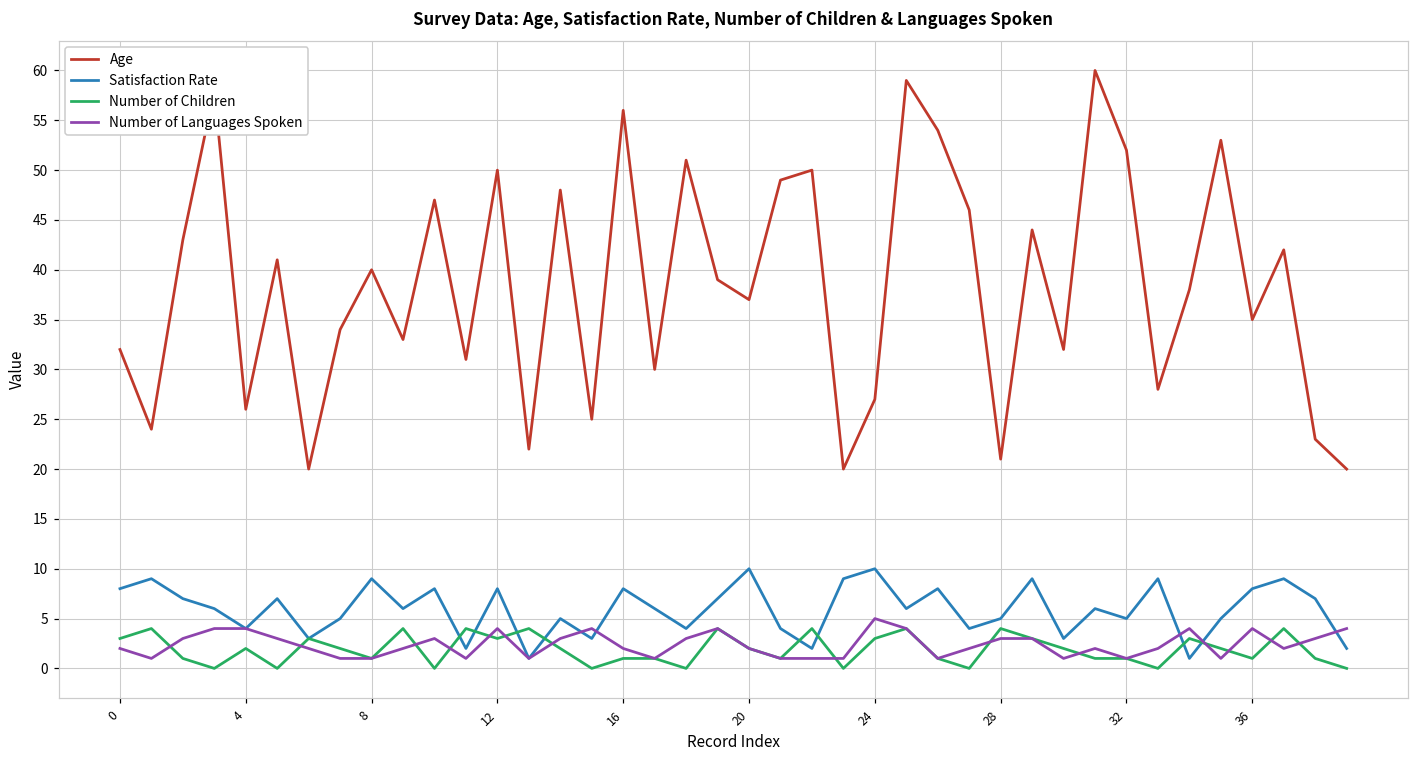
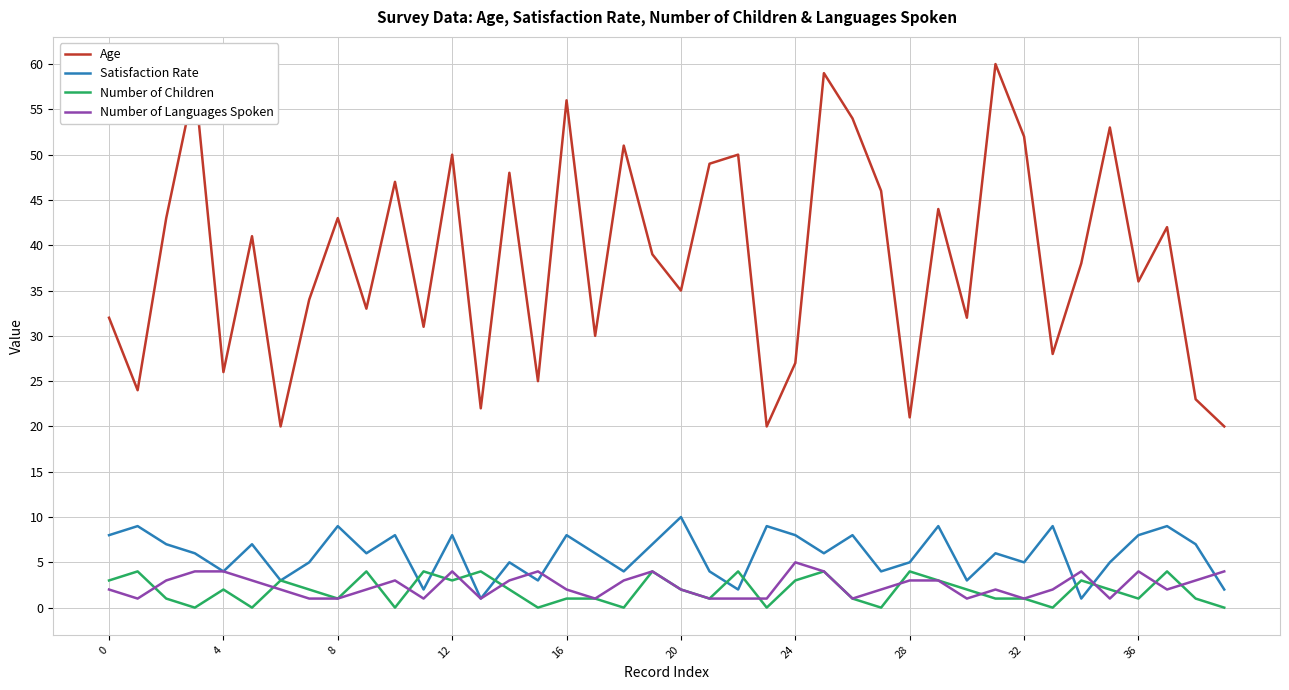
Age, 8: 40 -> 43
Age, 20: 37 -> 35
Satisfaction Rate, 24: 10 -> 8
Age, 36: 35 -> 36
